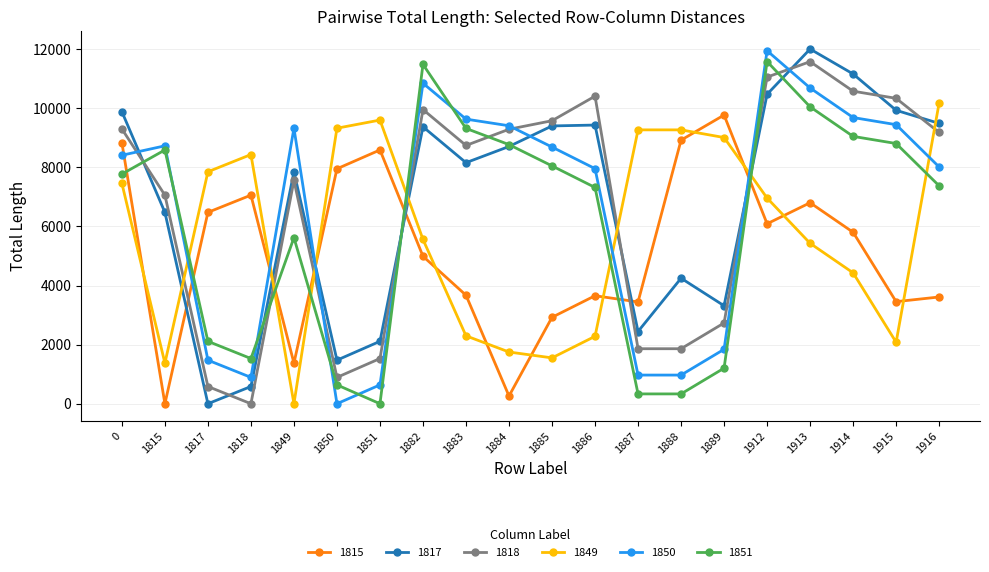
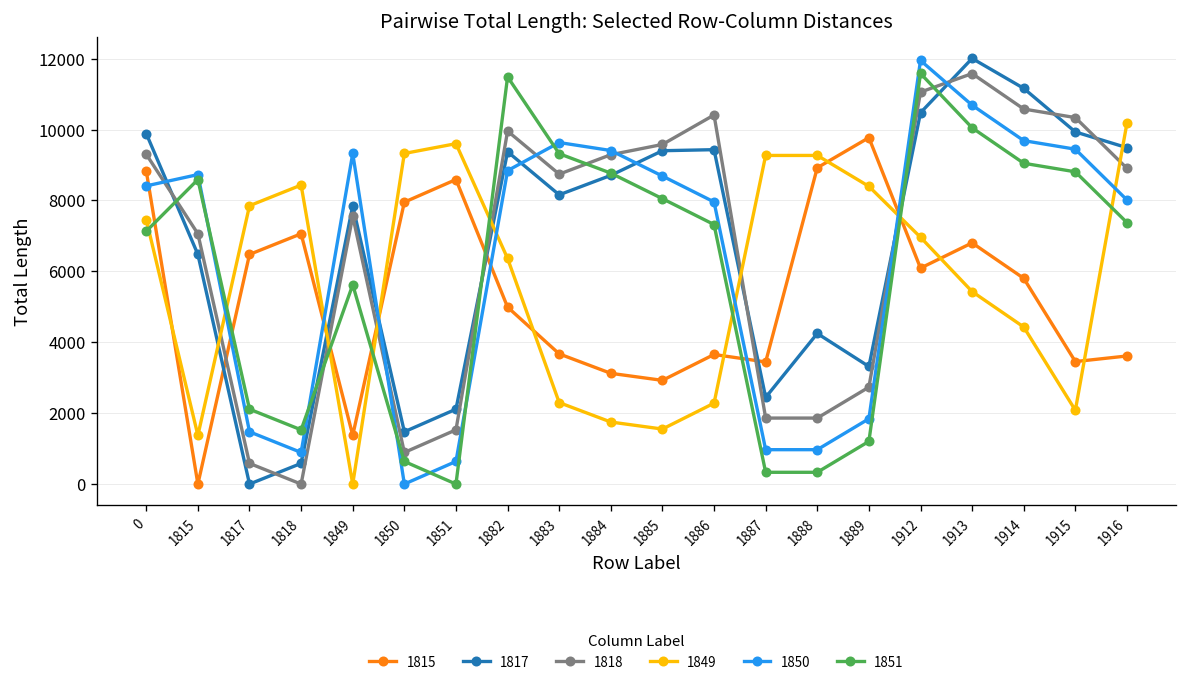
1851, 0: 7800 -> 7100
1849, 1882: 5600 -> 6400
1850, 1882: 10800 -> 8800
1815, 1884: 300 -> 3100
1849, 1889: 9000 -> 8400
1818, 1916: 9200 -> 8900
